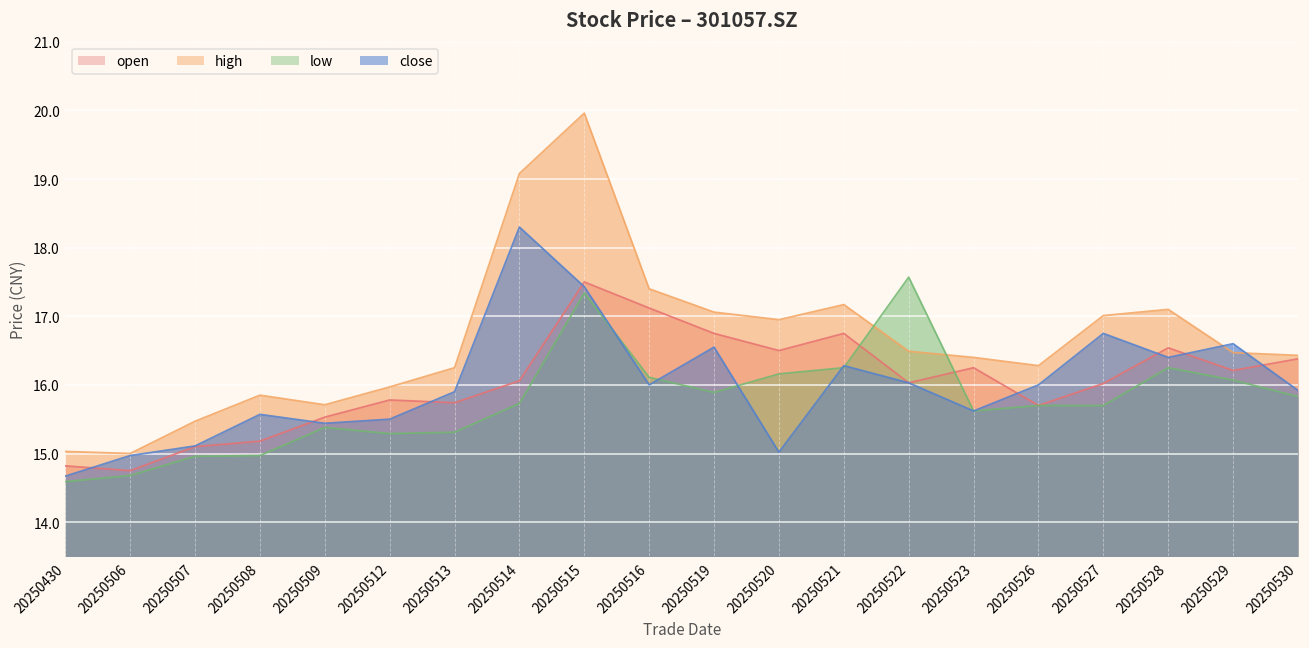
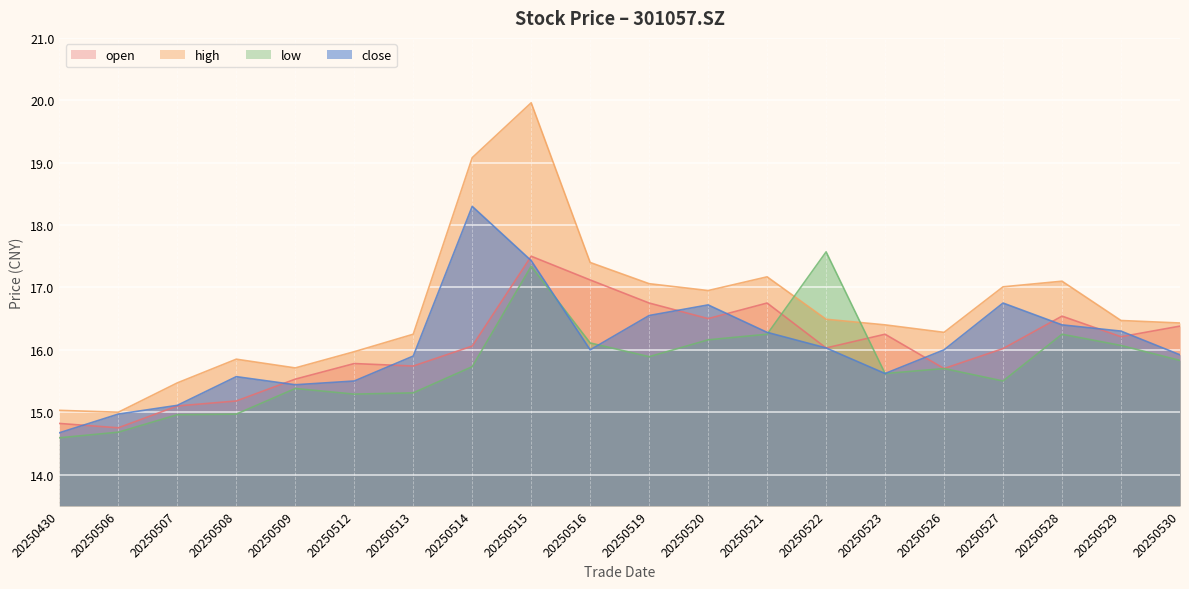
close, 20250520: 15.0 -> 16.7
low, 20250527: 15.7 -> 15.5
close, 20250529: 16.6 -> 16.3
